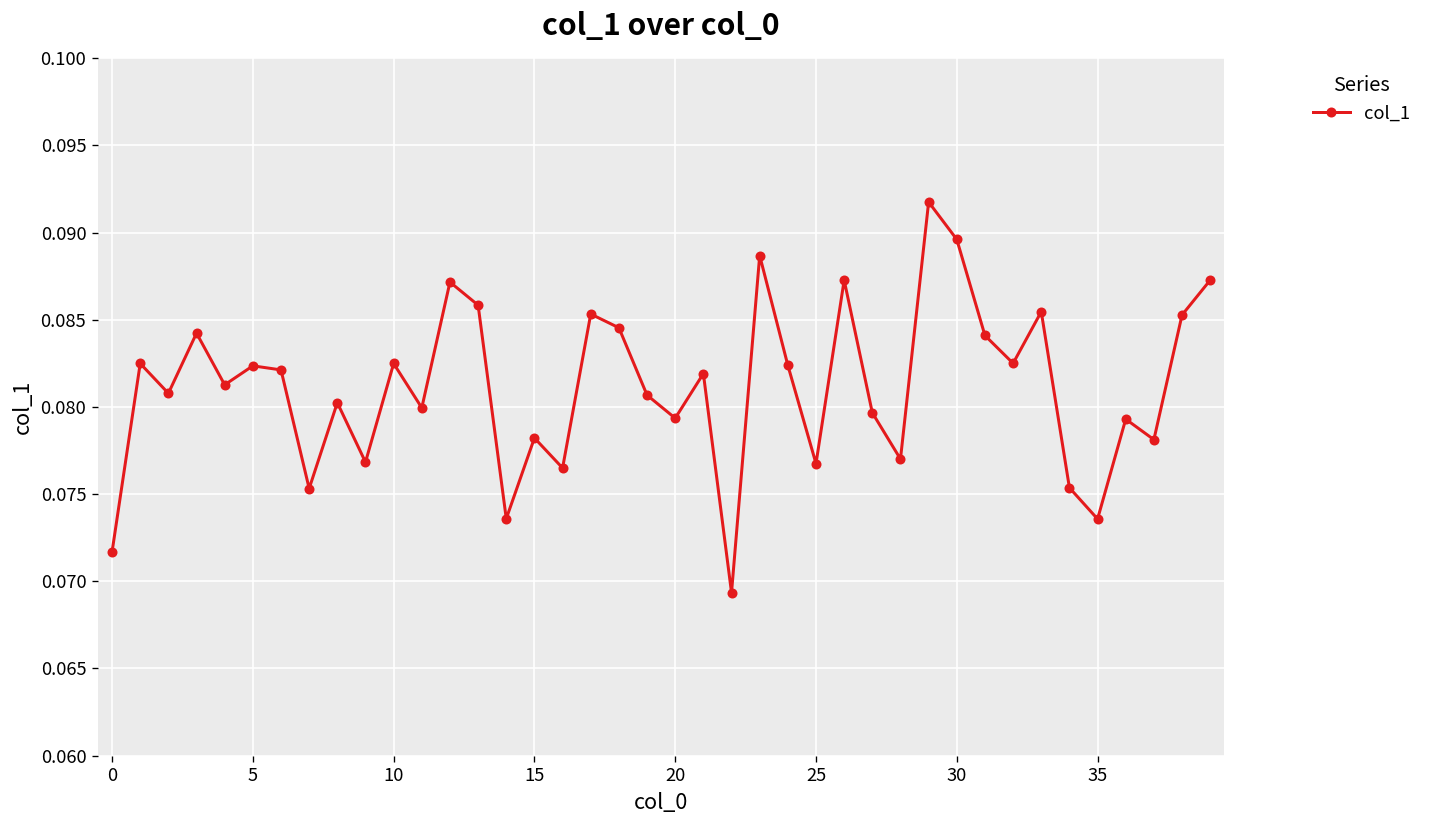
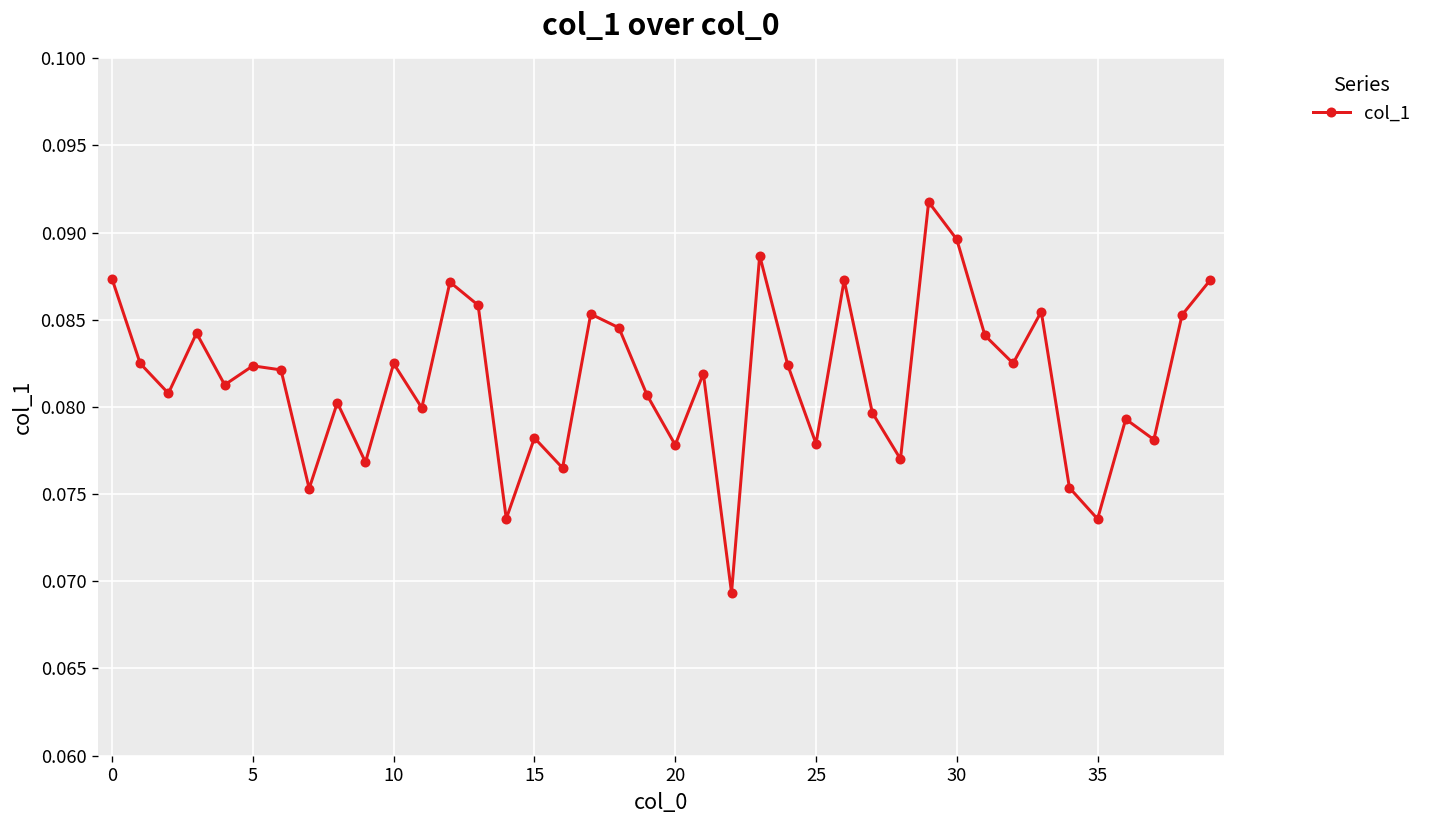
0: 0.0717 -> 0.0873
20: 0.0794 -> 0.0778
25: 0.0767 -> 0.0779
